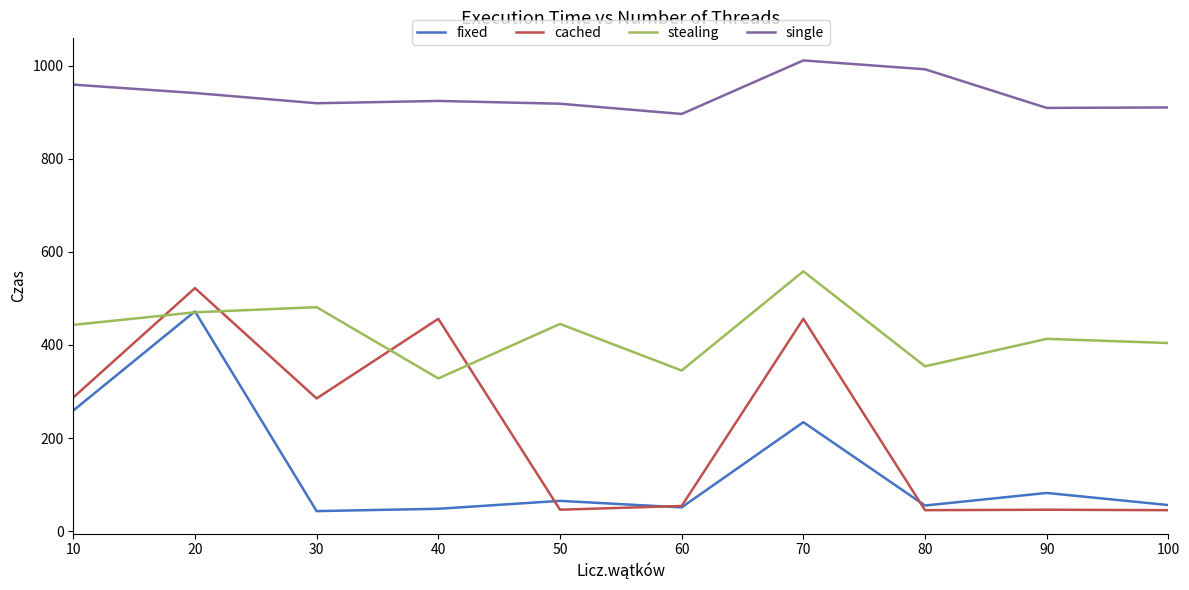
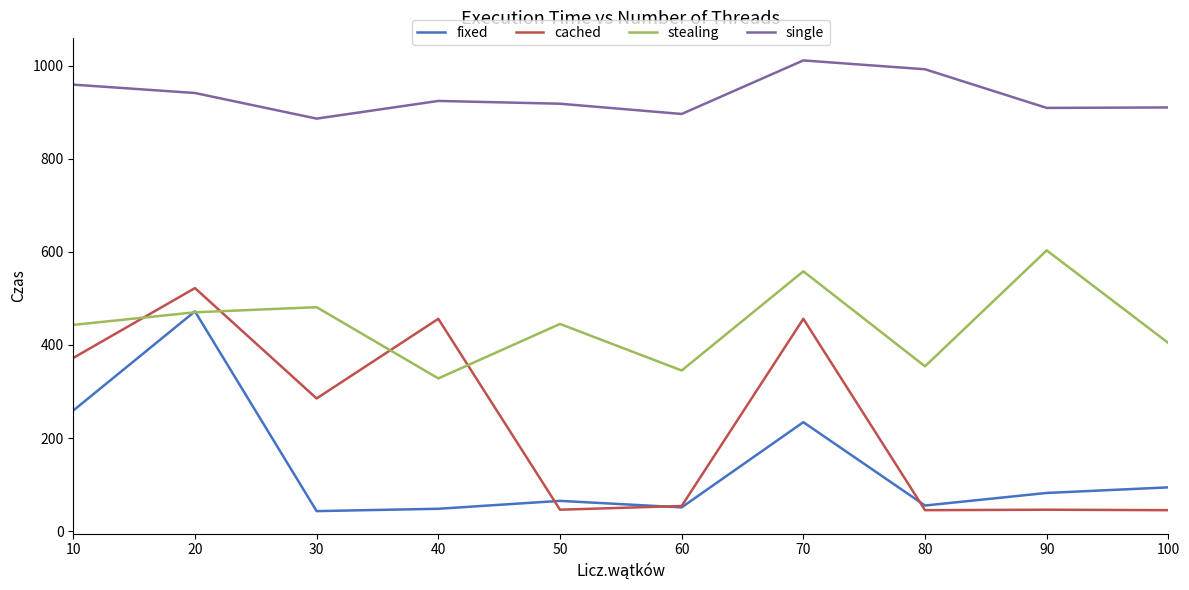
cached, 10: 290 -> 370
single, 30: 920 -> 890
stealing, 90: 410 -> 600
fixed, 100: 60 -> 90
